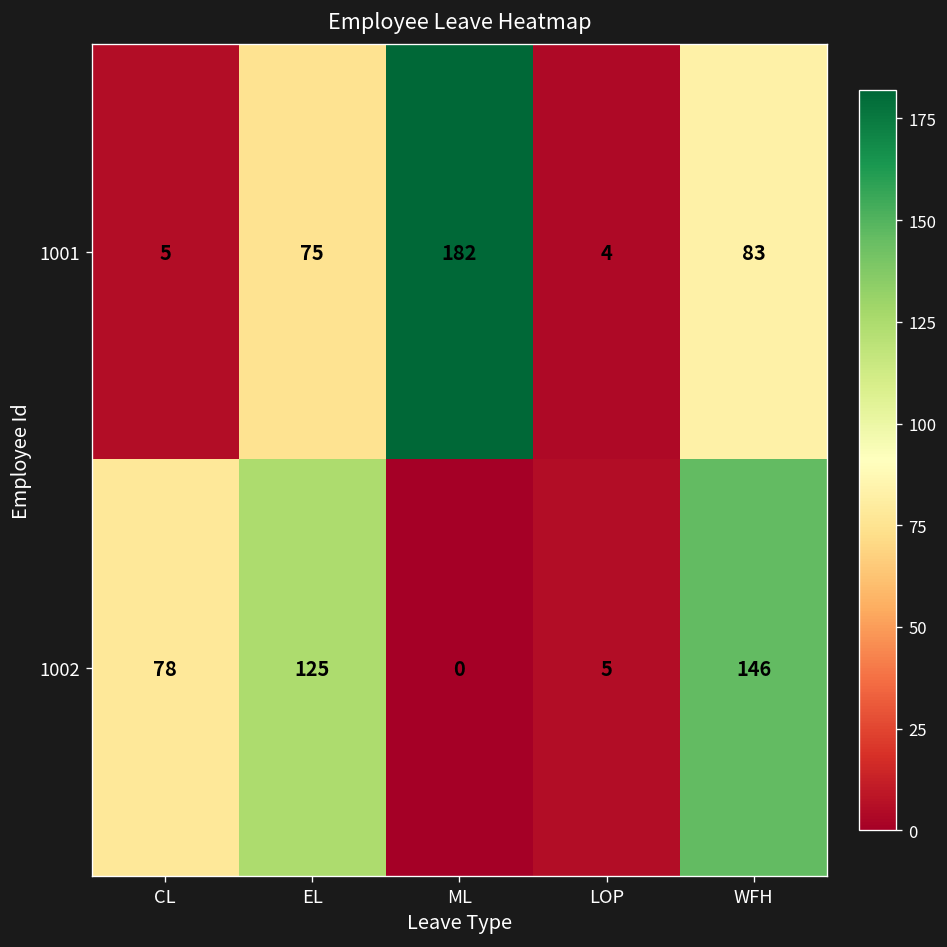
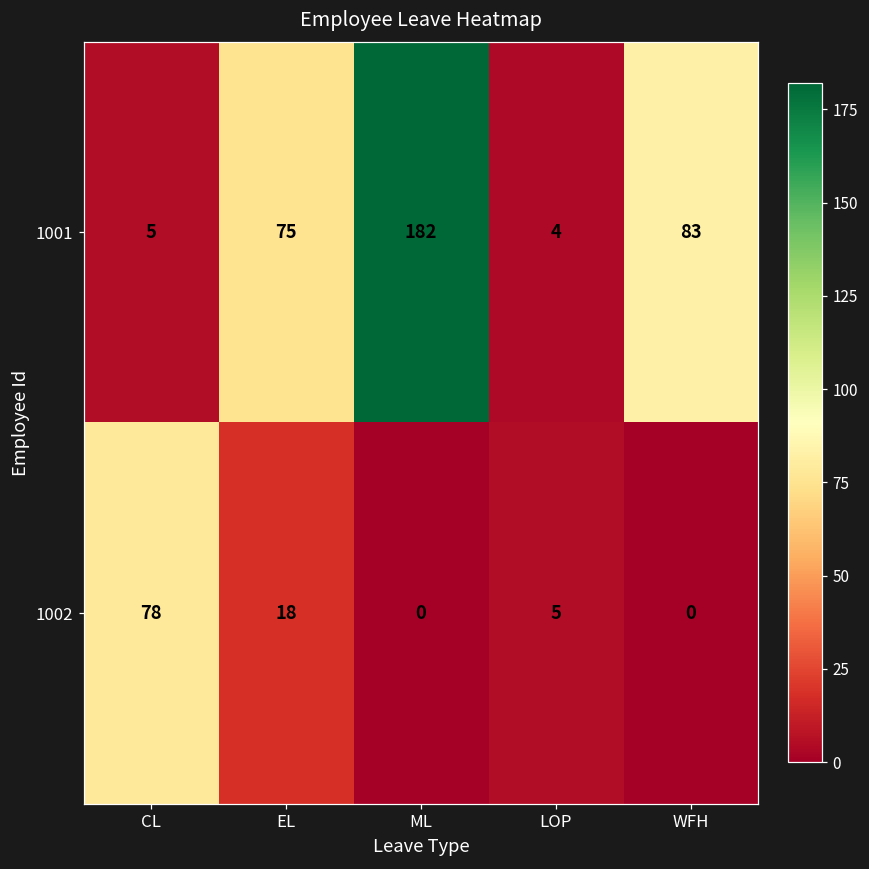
1002, EL: 125 -> 18
1002, WFH: 146 -> 0
